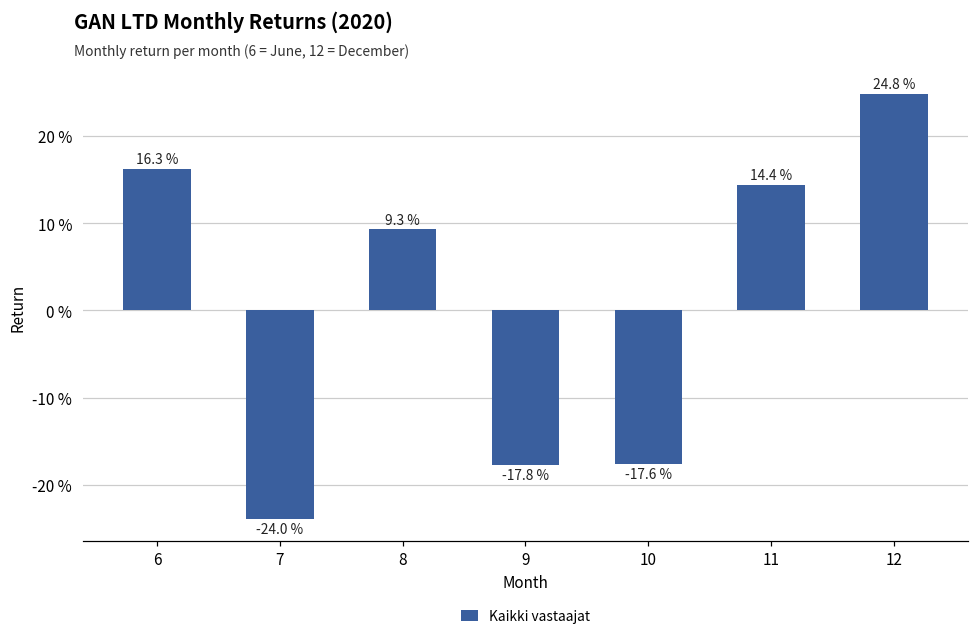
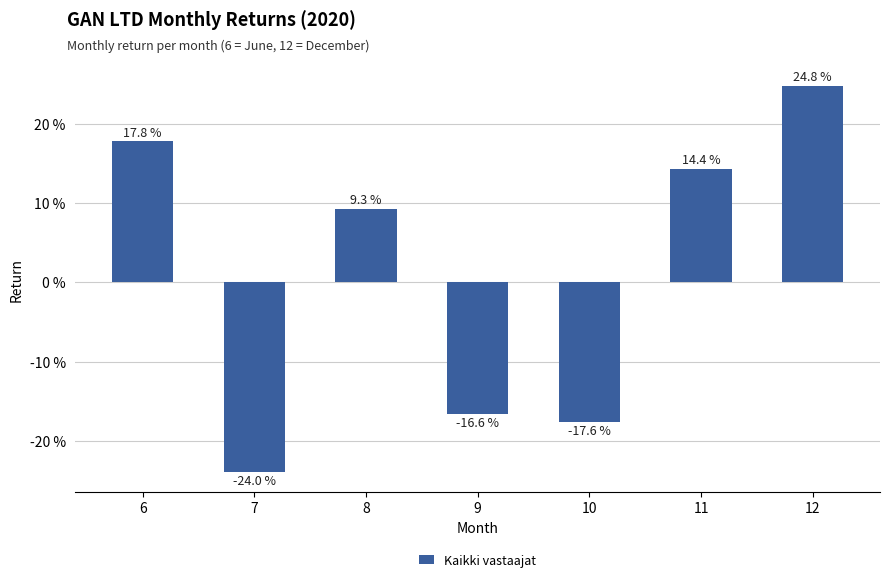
6: 16.3 % -> 17.8 %
9: -17.8 % -> -16.6 %
